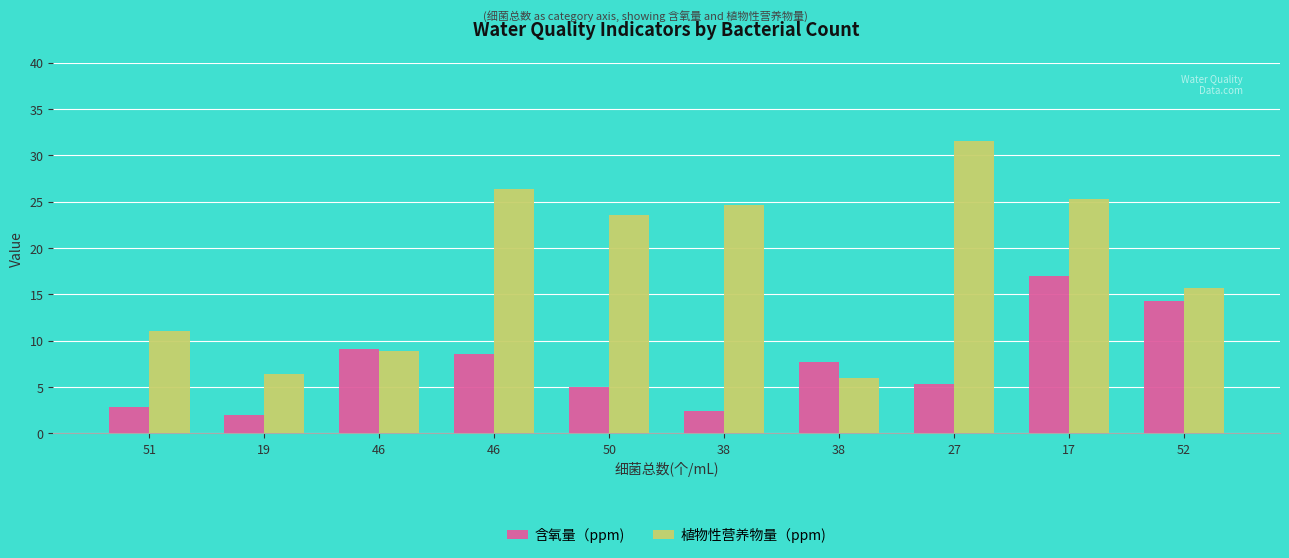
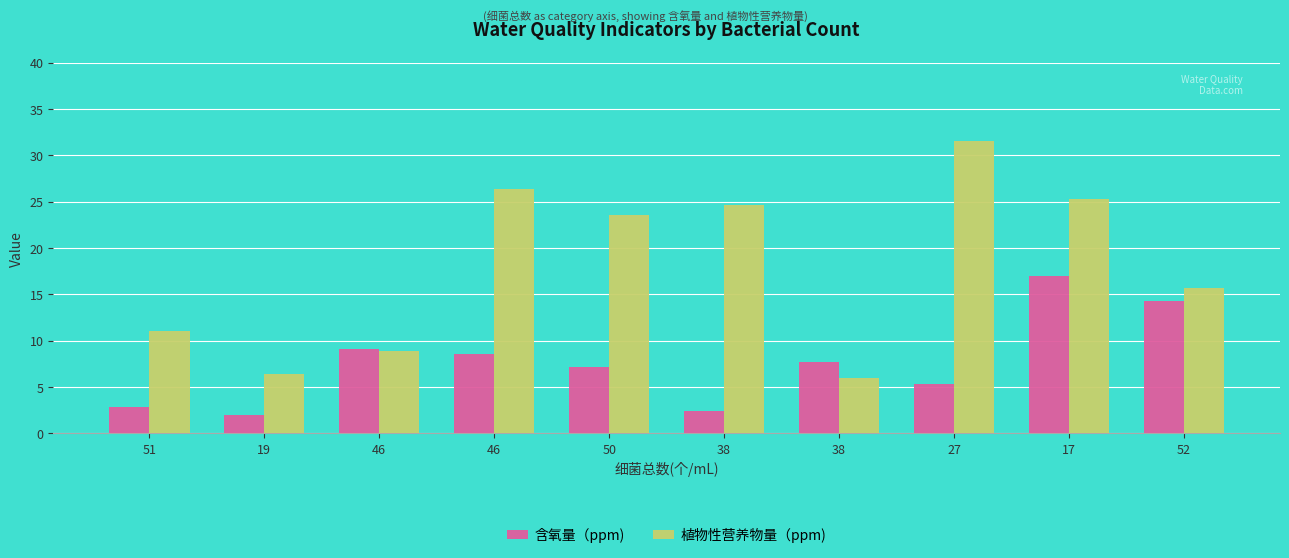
含氧量（ppm), 50: 5 -> 7
